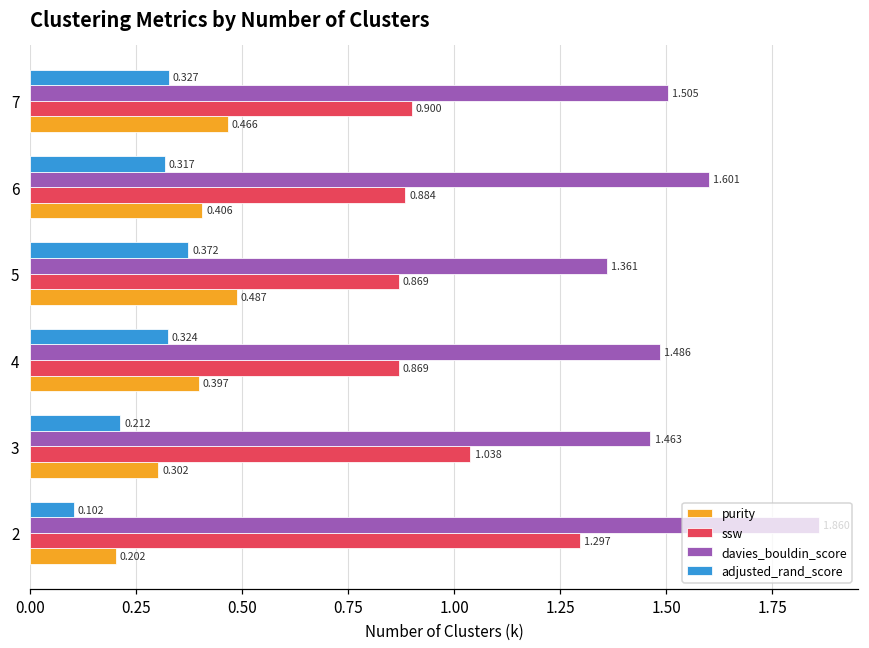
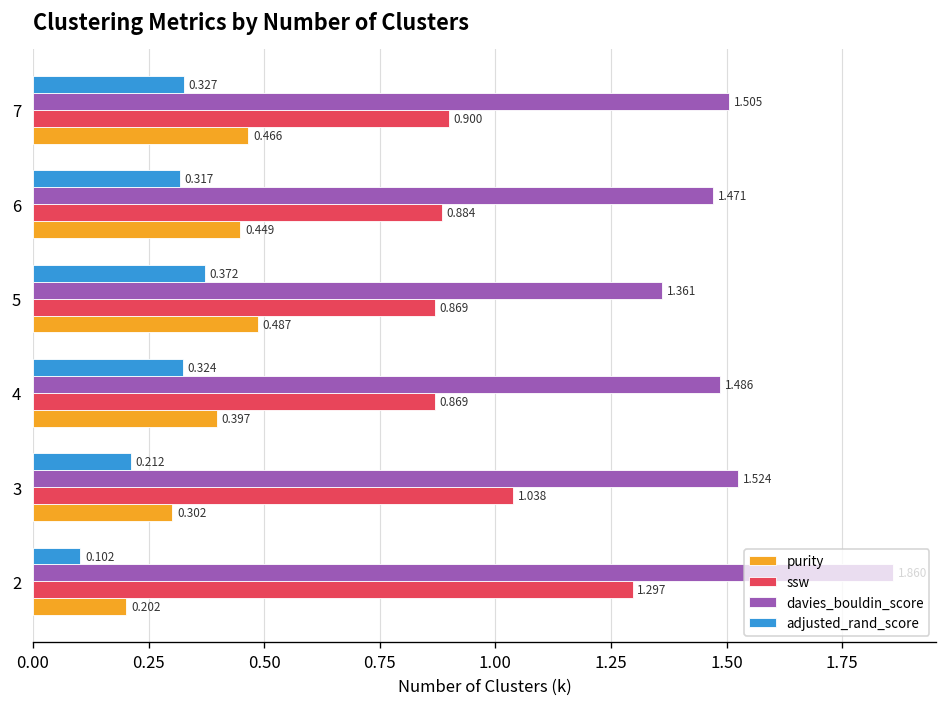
davies_bouldin_score, 6: 1.601 -> 1.471
purity, 6: 0.406 -> 0.449
davies_bouldin_score, 3: 1.463 -> 1.524
